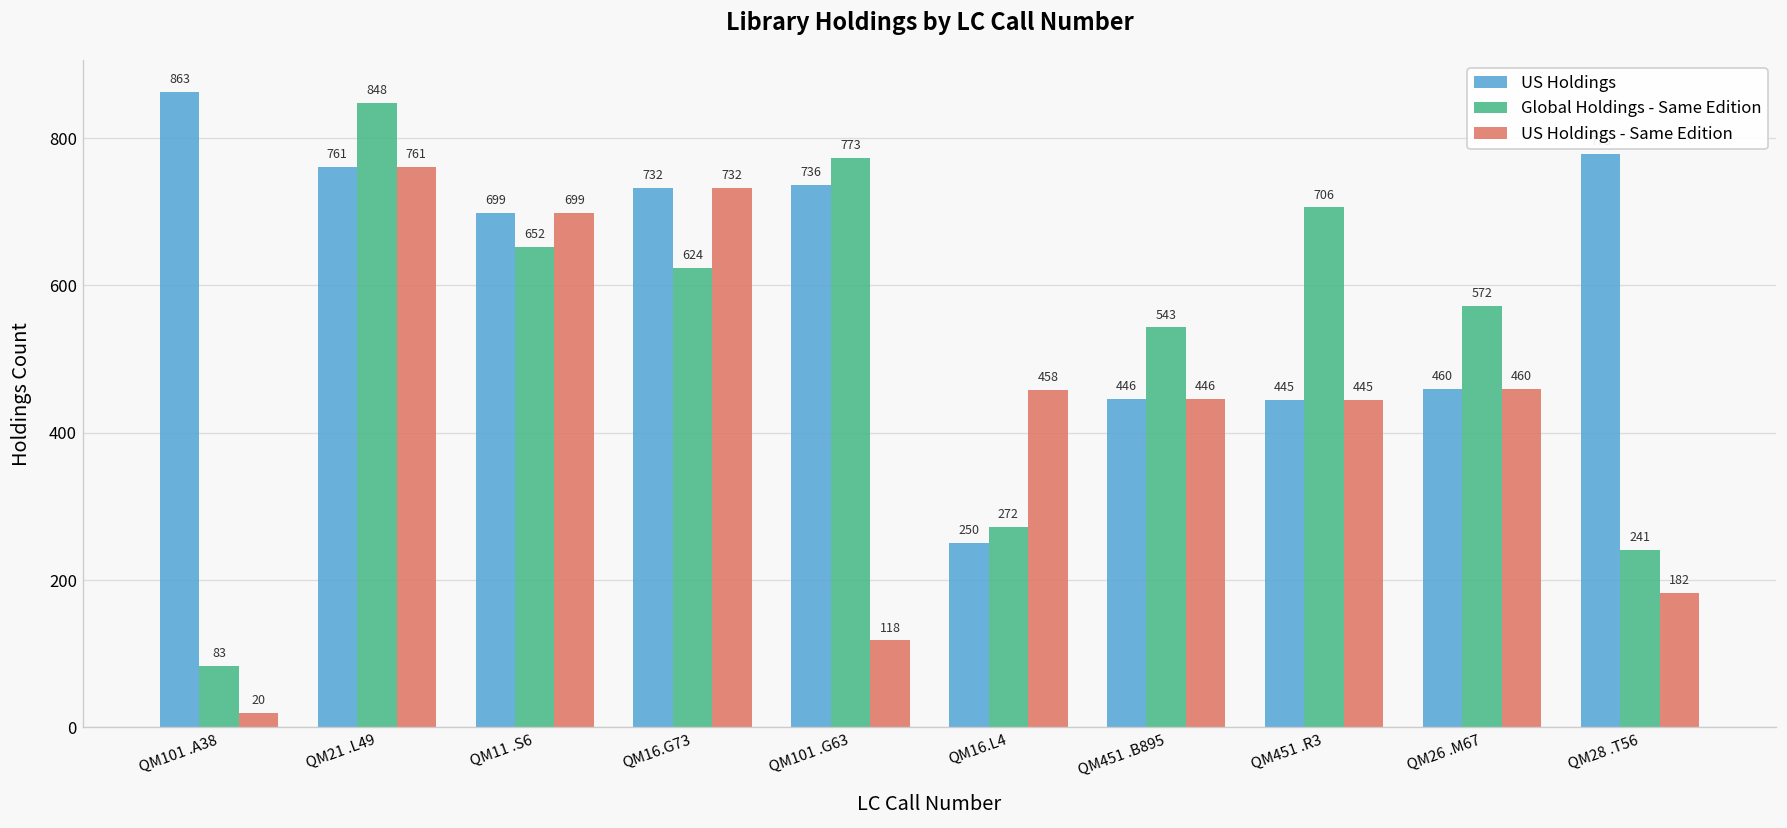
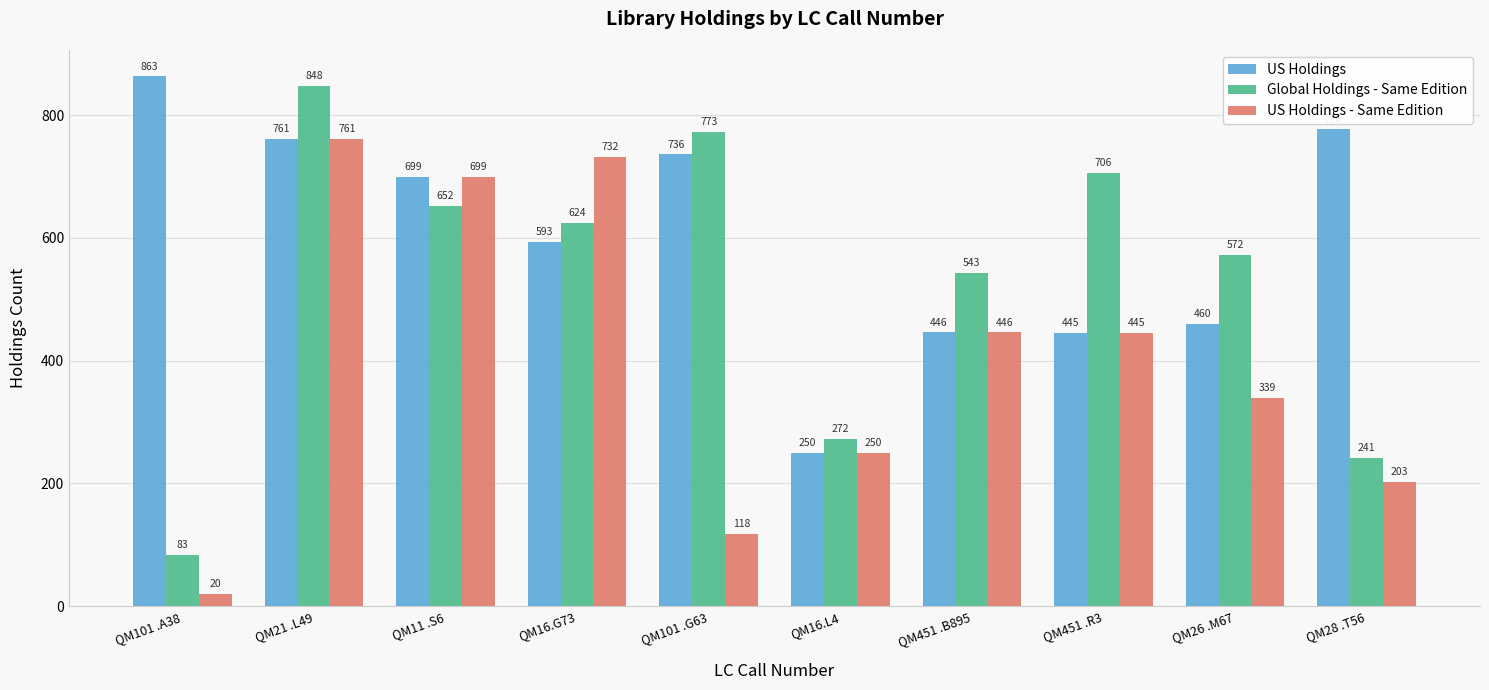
US Holdings, QM16.G73: 732 -> 593
US Holdings - Same Edition, QM16.L4: 458 -> 250
US Holdings - Same Edition, QM26 .M67: 460 -> 339
US Holdings - Same Edition, QM28 .T56: 182 -> 203
